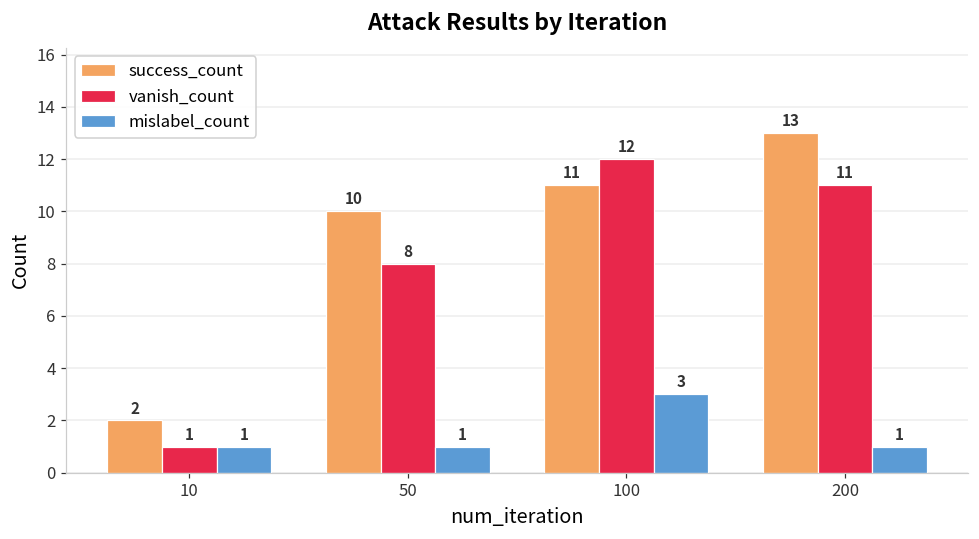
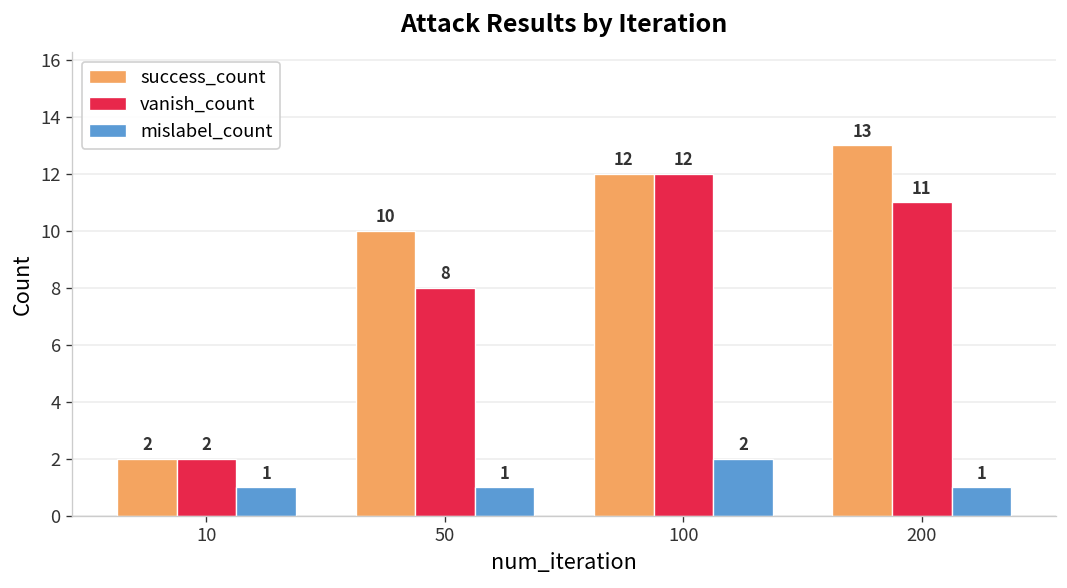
vanish_count, 10: 1 -> 2
success_count, 100: 11 -> 12
mislabel_count, 100: 3 -> 2
